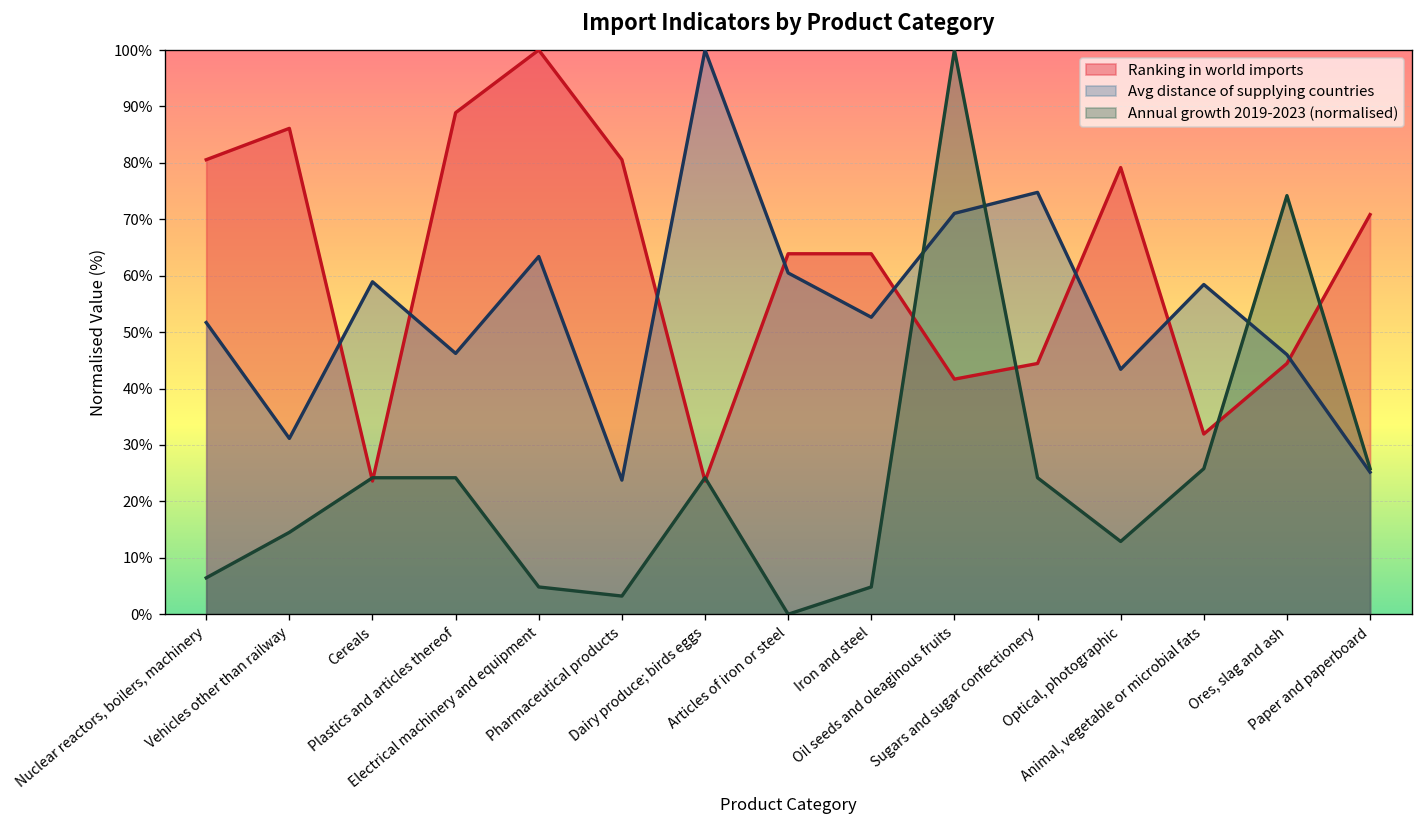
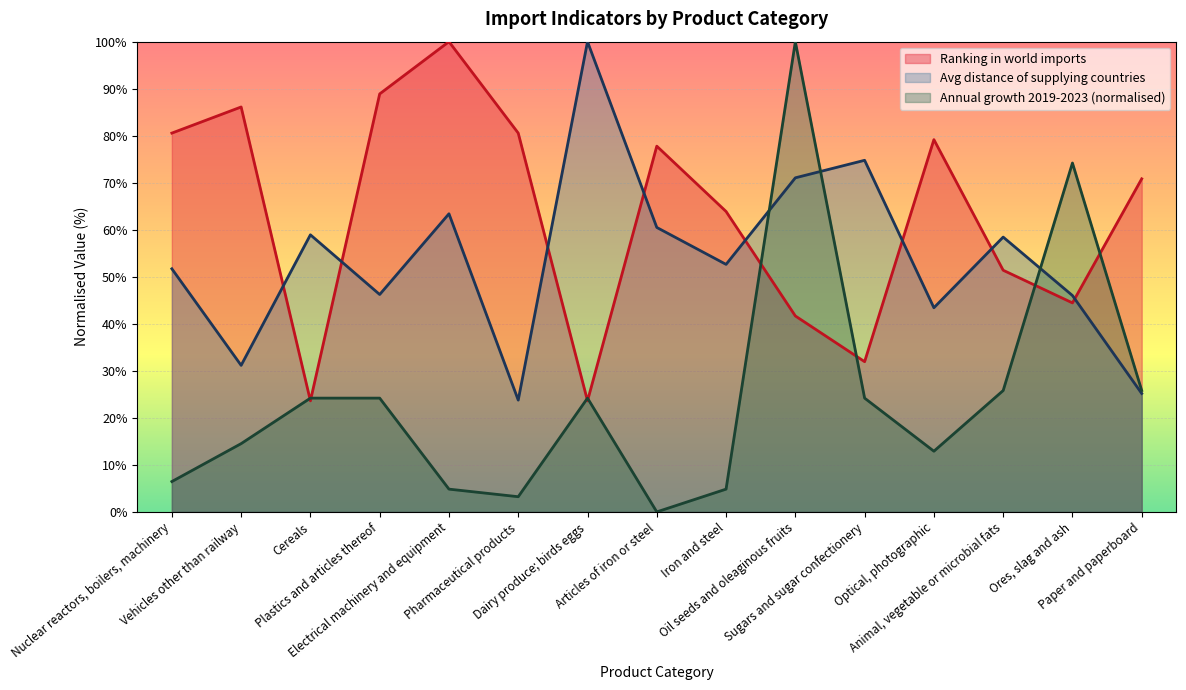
Ranking in world imports, Articles of iron or steel: 64% -> 78%
Ranking in world imports, Sugars and sugar confectionery: 44% -> 32%
Ranking in world imports, Animal, vegetable or microbial fats: 32% -> 51%
